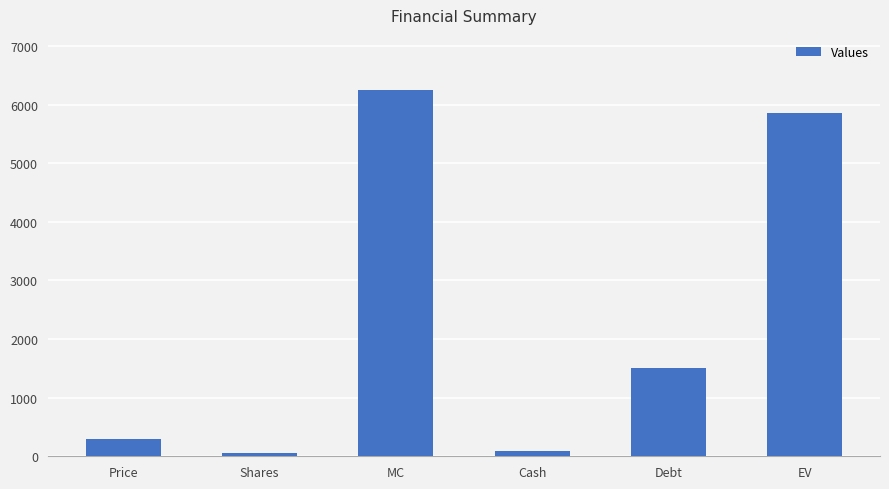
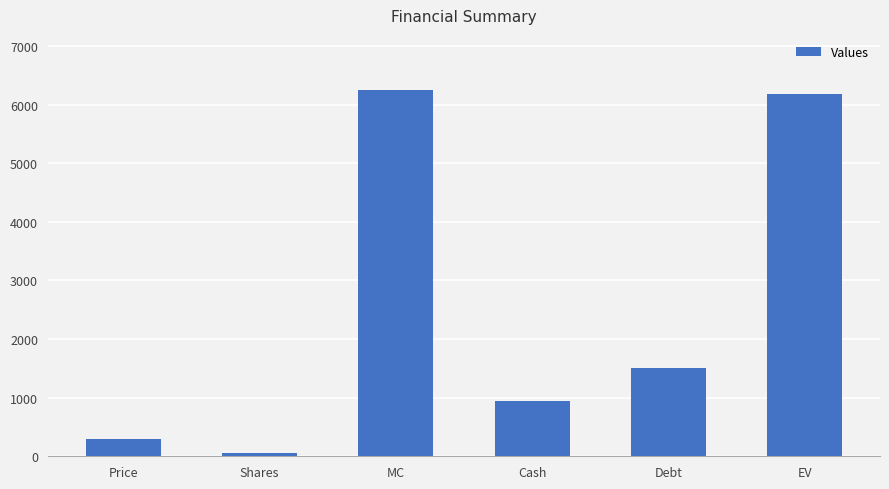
Cash: 100 -> 900
EV: 5900 -> 6200
